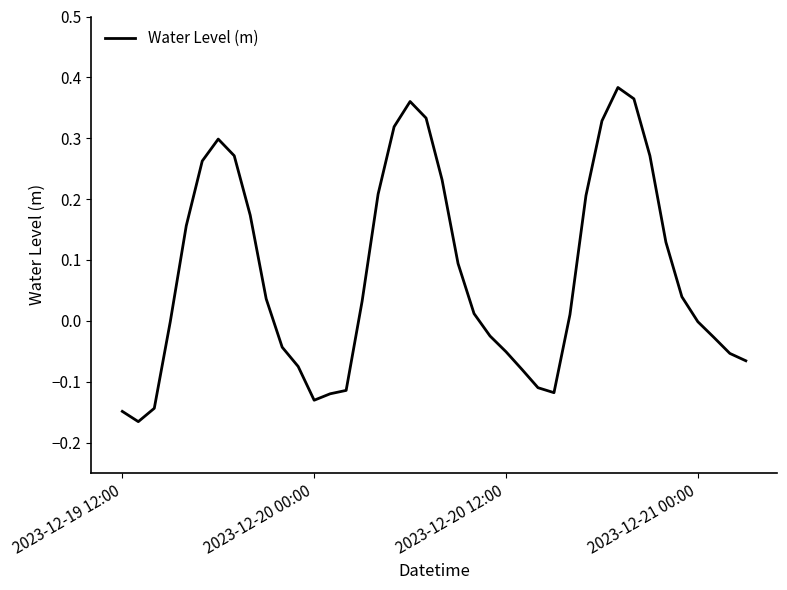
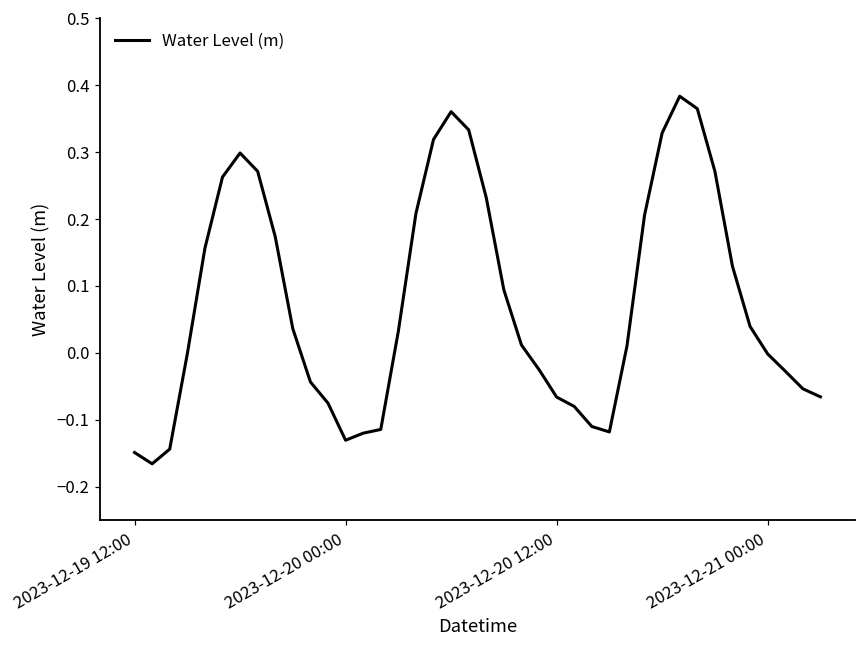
2023-12-20 12:00: -0.05 -> -0.07
